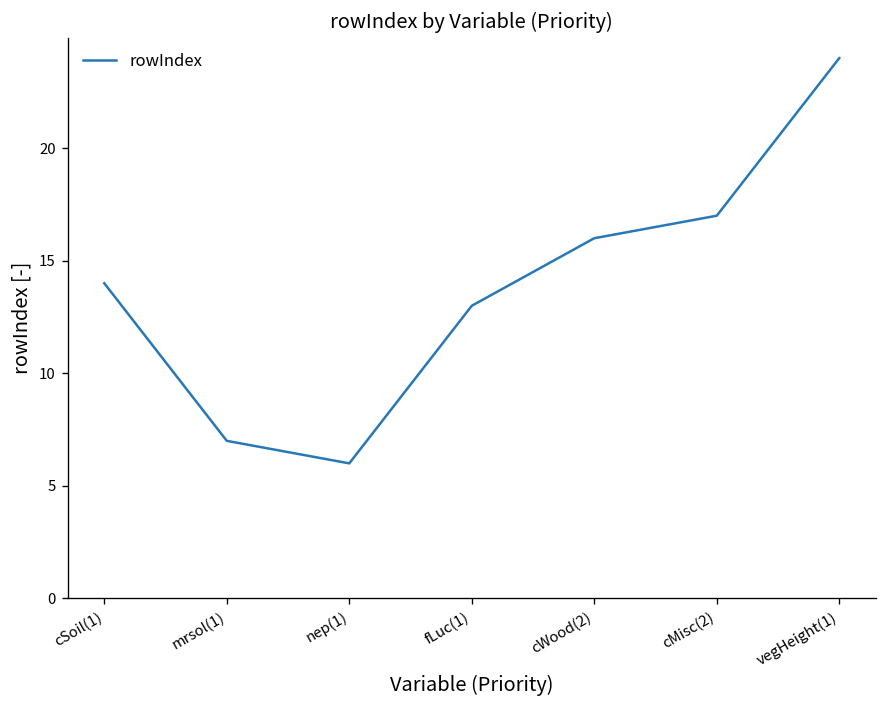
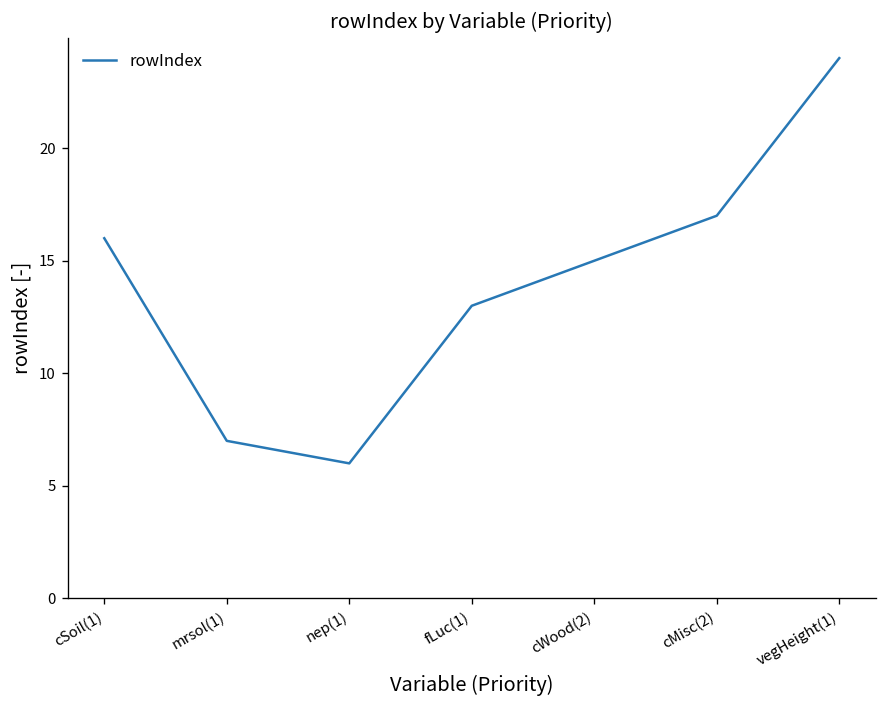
cSoil(1): 14 -> 16
cWood(2): 16 -> 15
